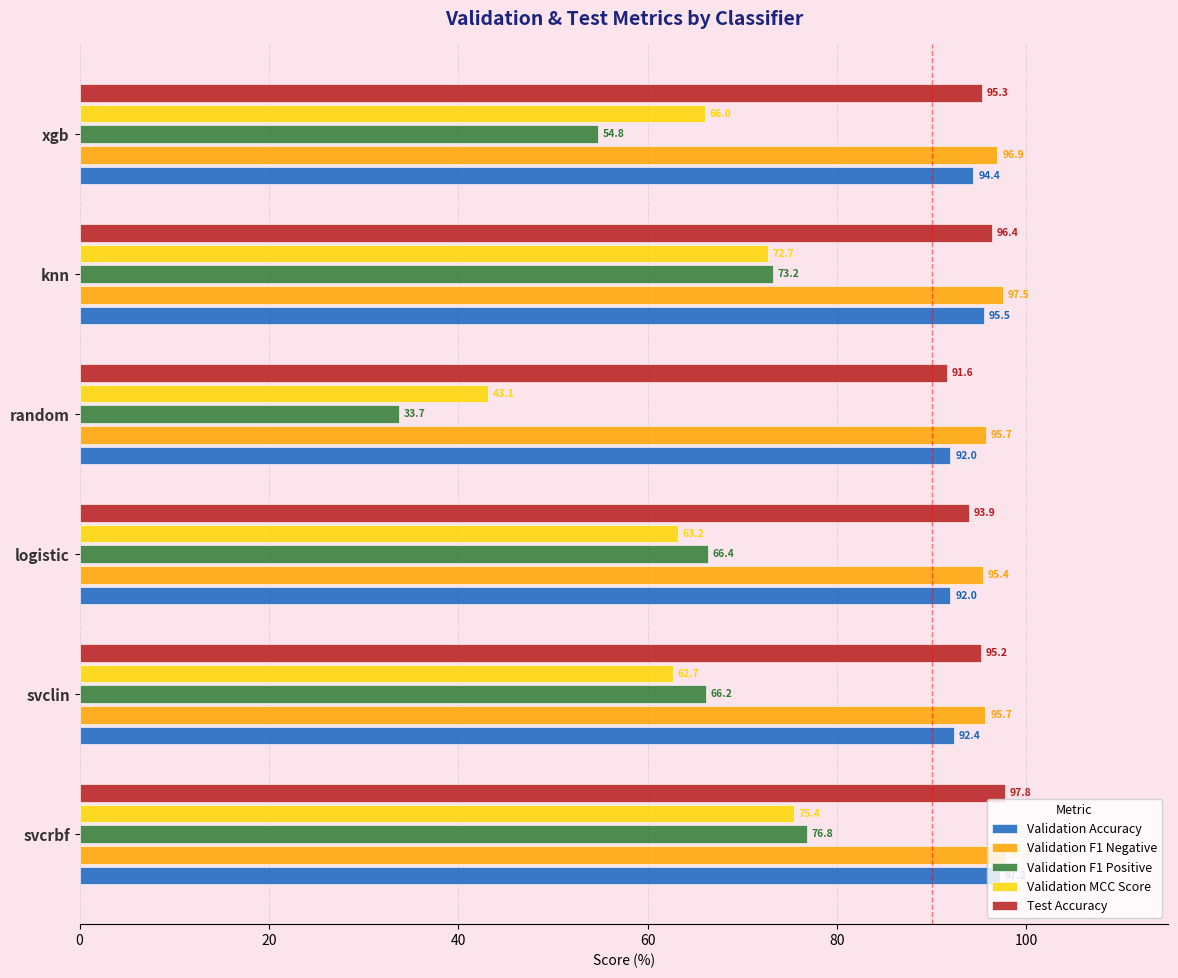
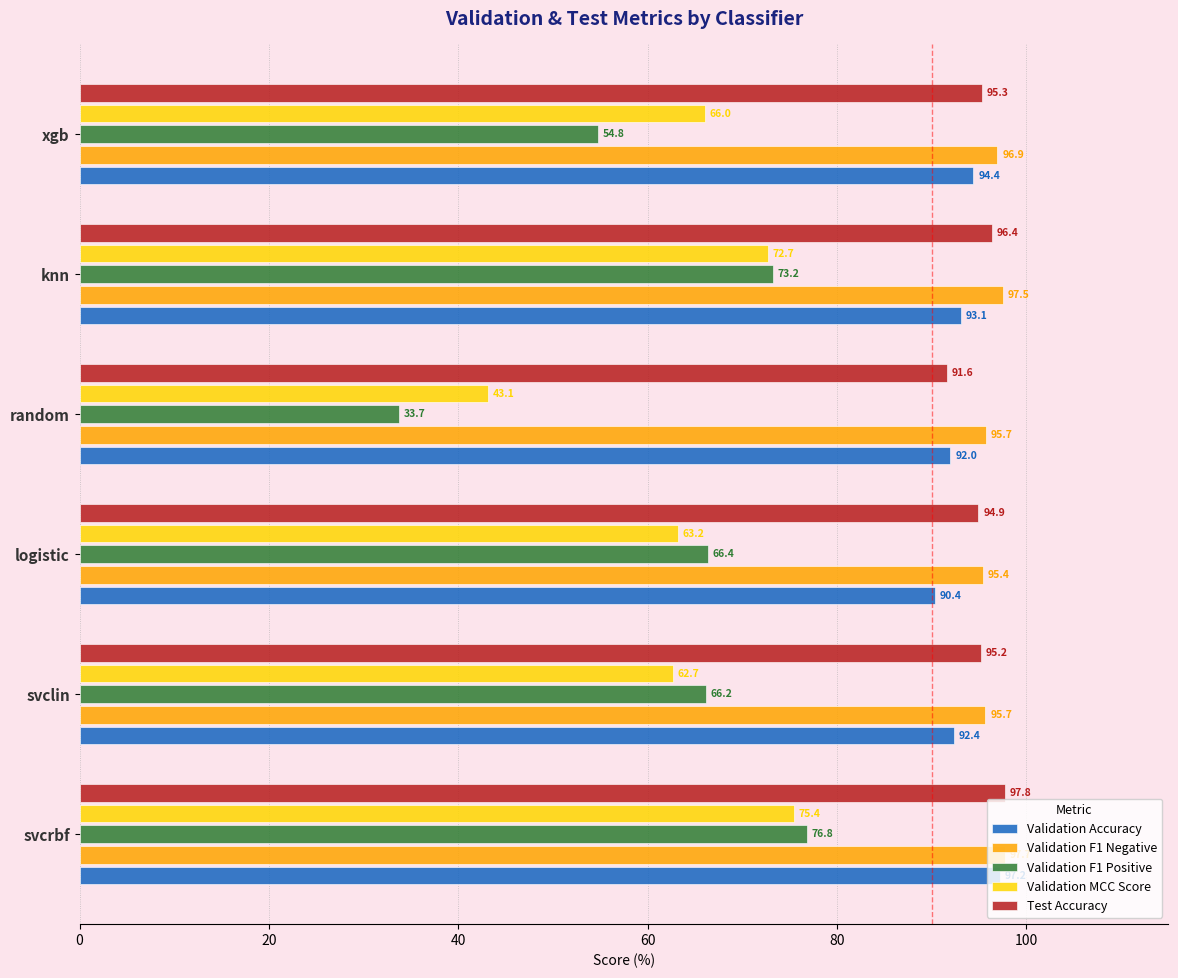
Validation Accuracy, knn: 95.5 -> 93.1
Test Accuracy, logistic: 93.9 -> 94.9
Validation Accuracy, logistic: 92.0 -> 90.4
